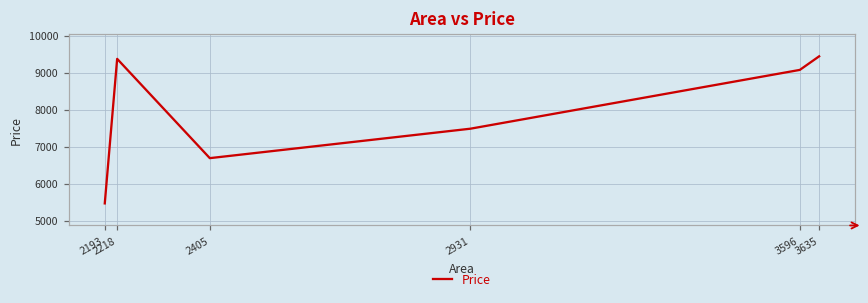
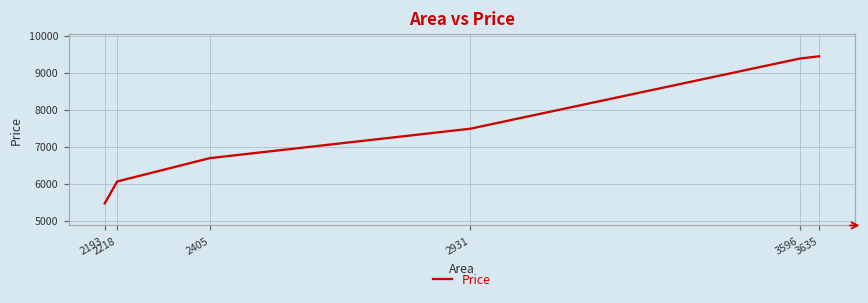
2218: 9400 -> 6100
3596: 9100 -> 9400
